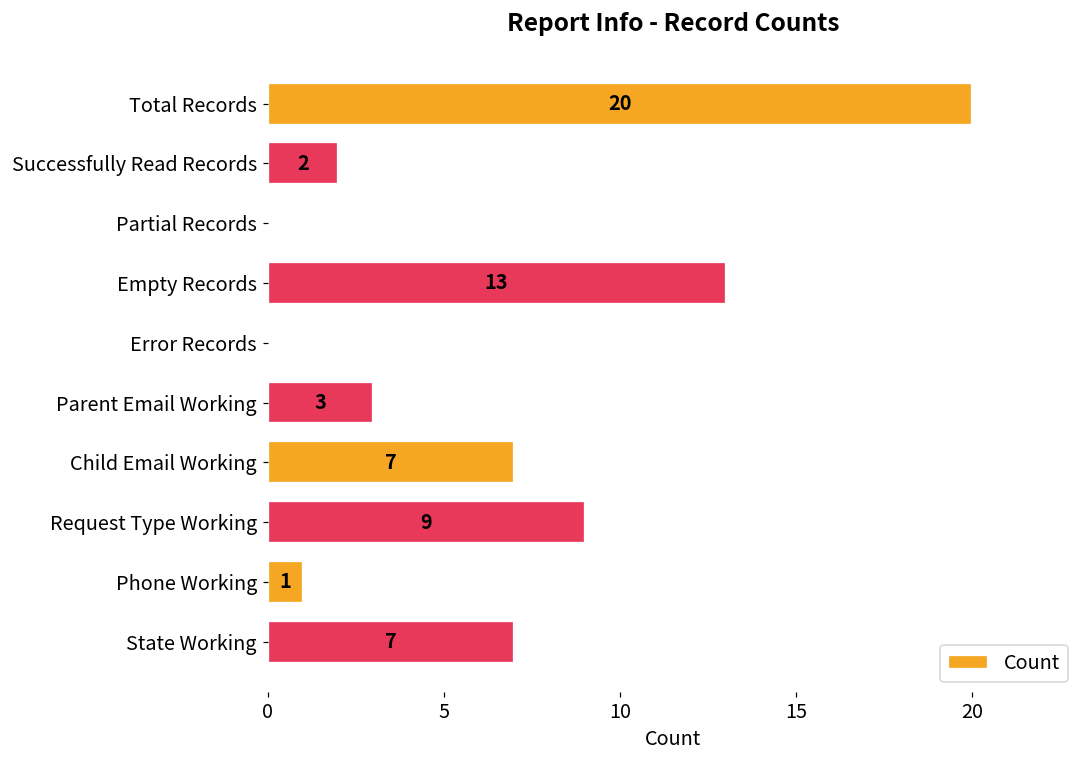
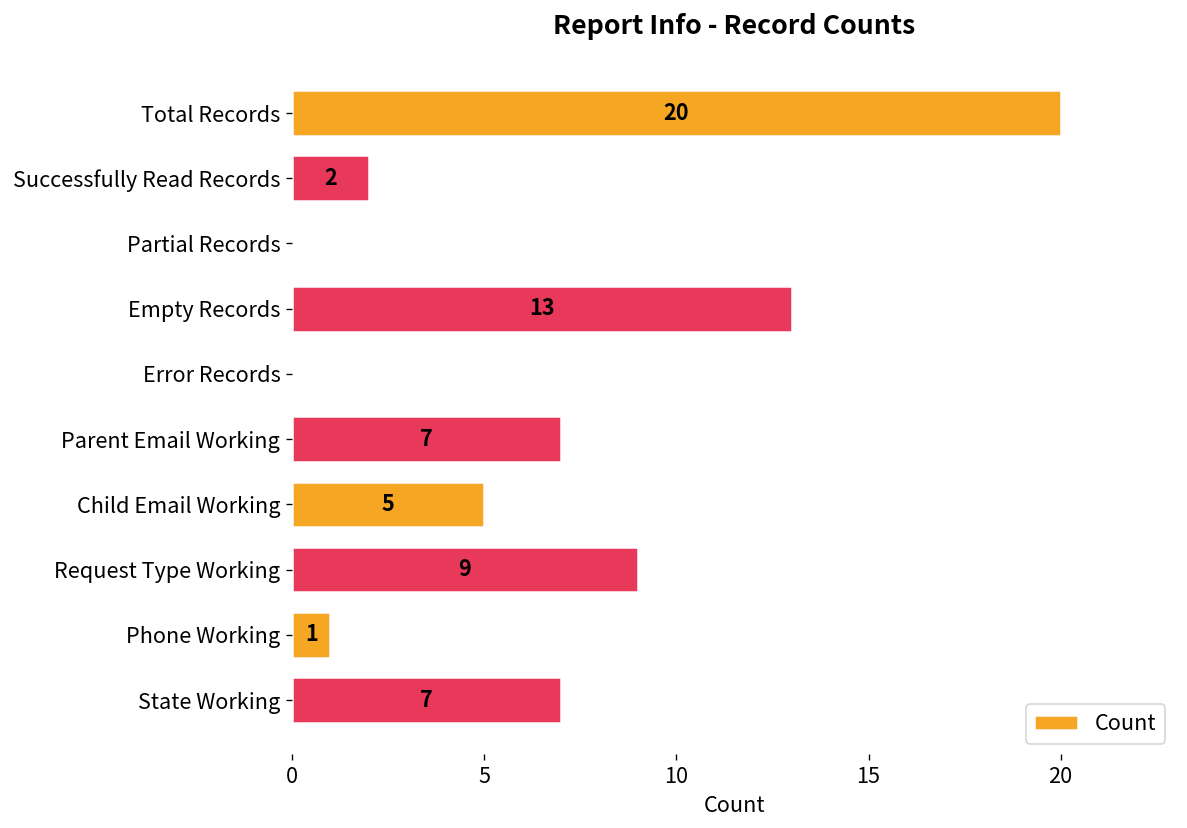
Parent Email Working: 3 -> 7
Child Email Working: 7 -> 5
